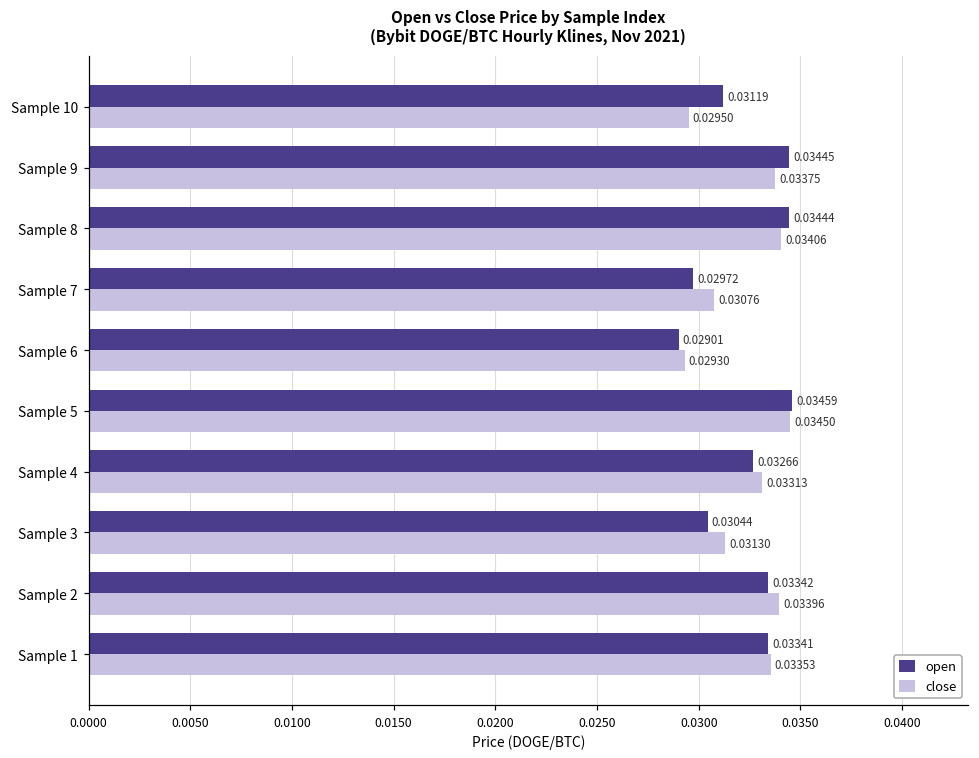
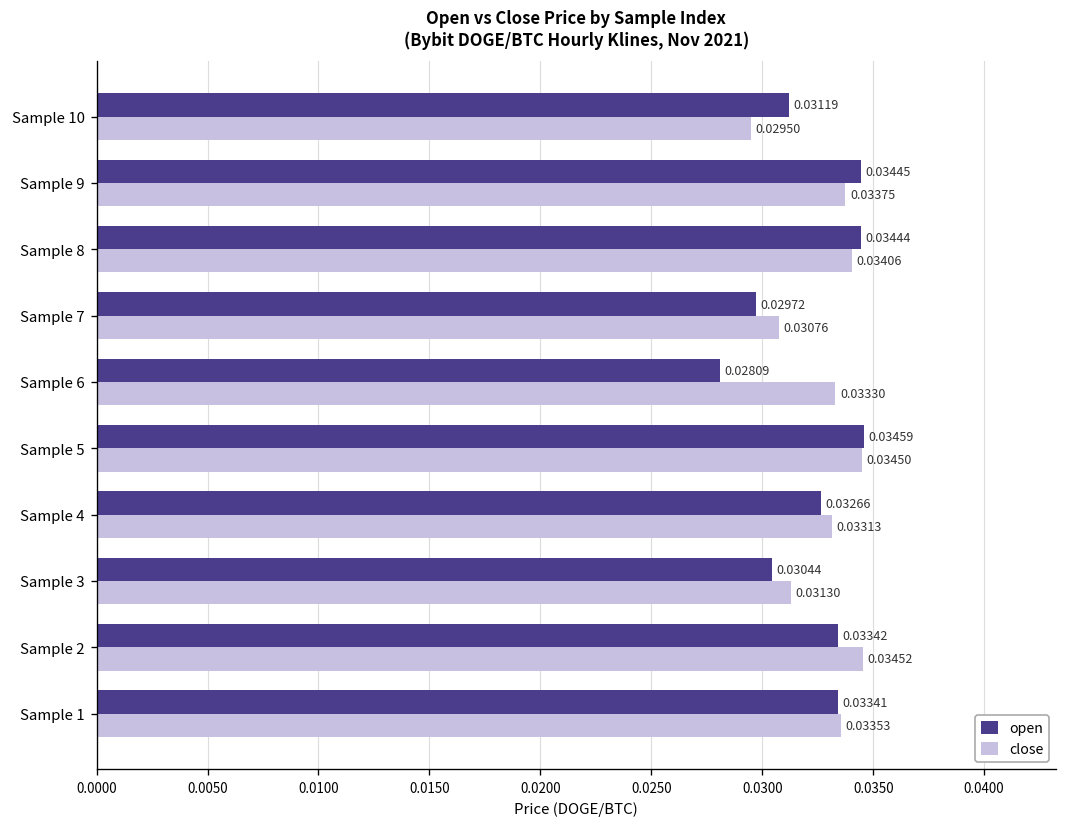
open, Sample 6: 0.02901 -> 0.02809
close, Sample 6: 0.02930 -> 0.03330
close, Sample 2: 0.03396 -> 0.03452
